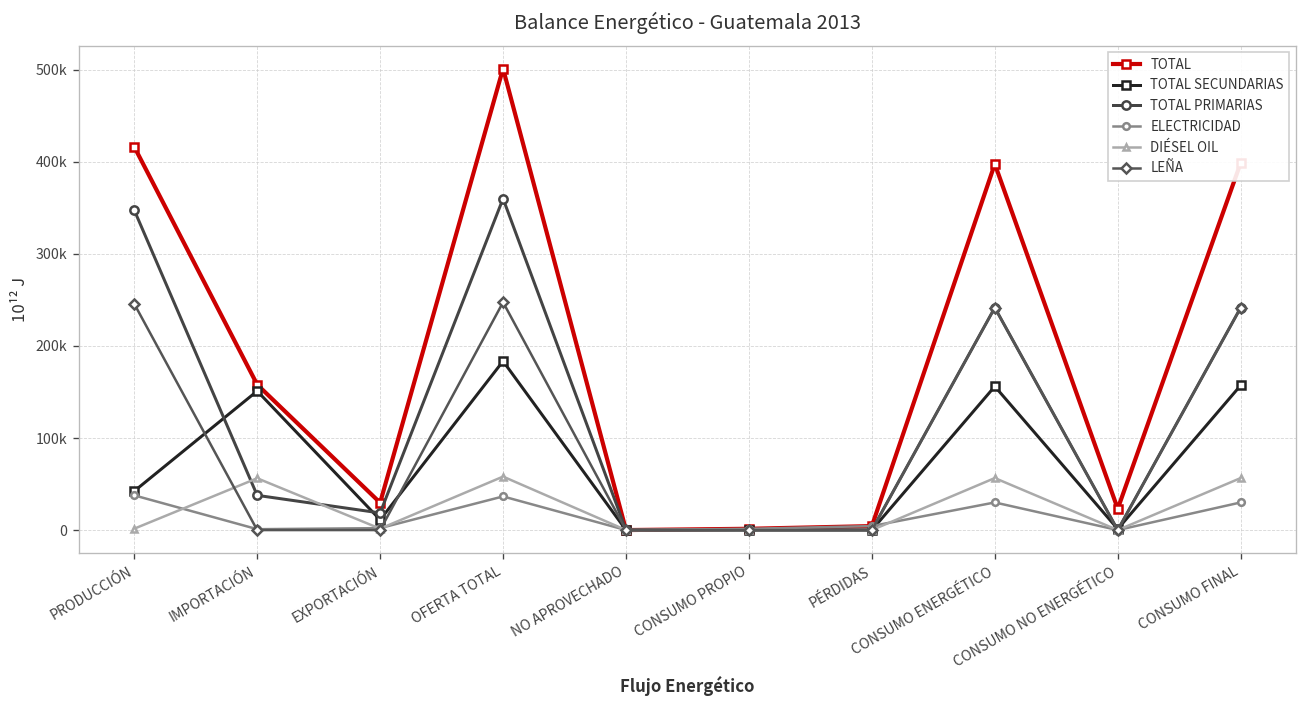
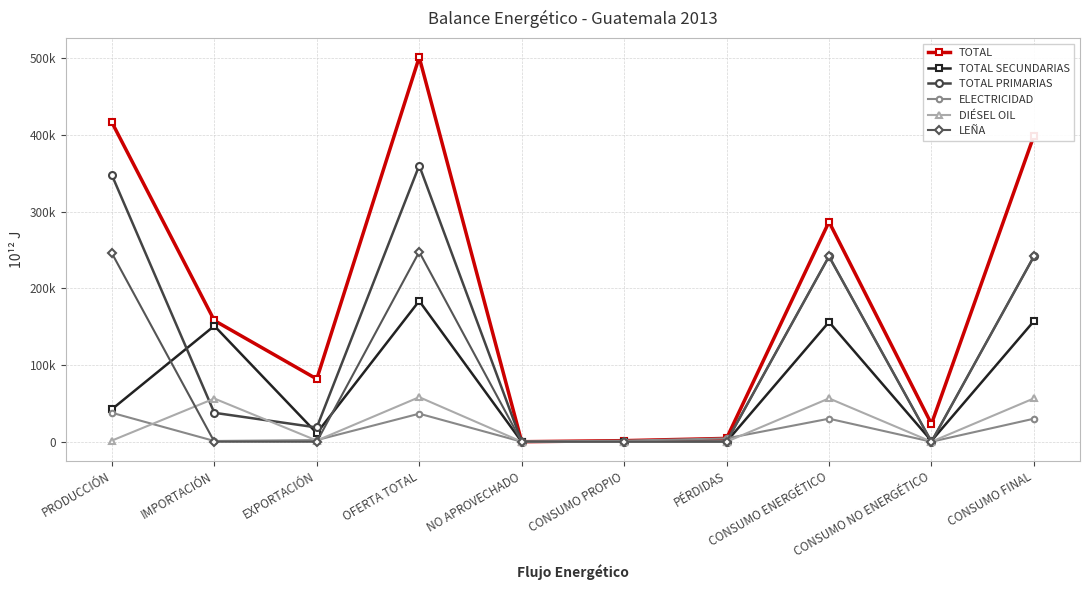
TOTAL, EXPORTACIÓN: 30000 -> 80000
TOTAL, CONSUMO ENERGÉTICO: 400000 -> 290000
